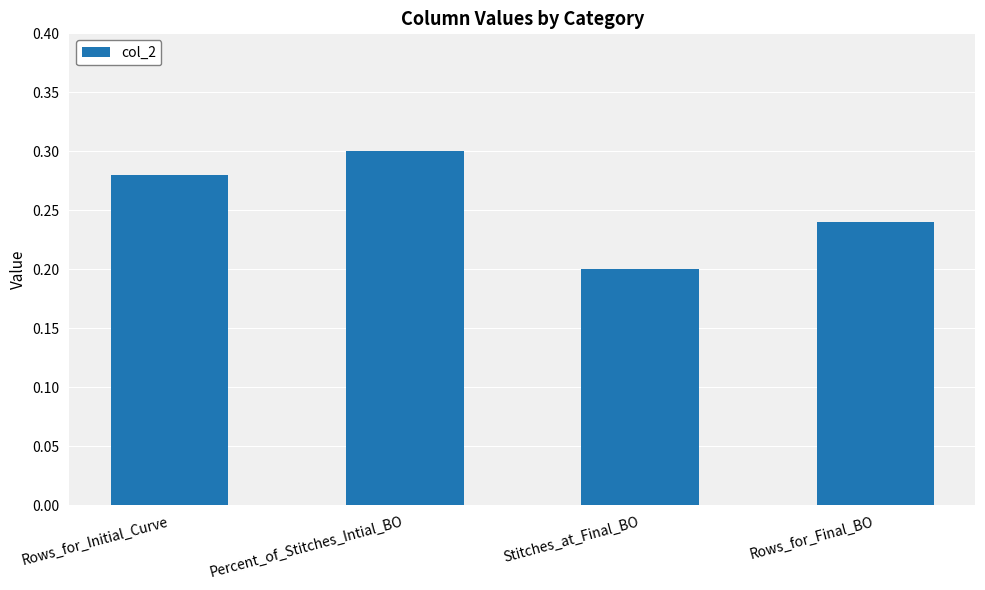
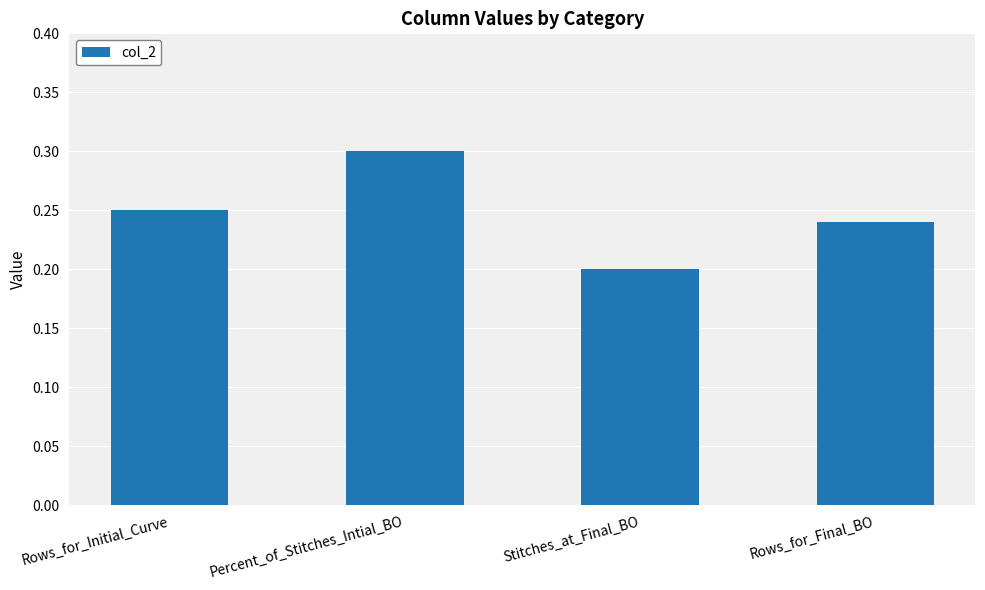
Rows_for_Initial_Curve: 0.28 -> 0.25
